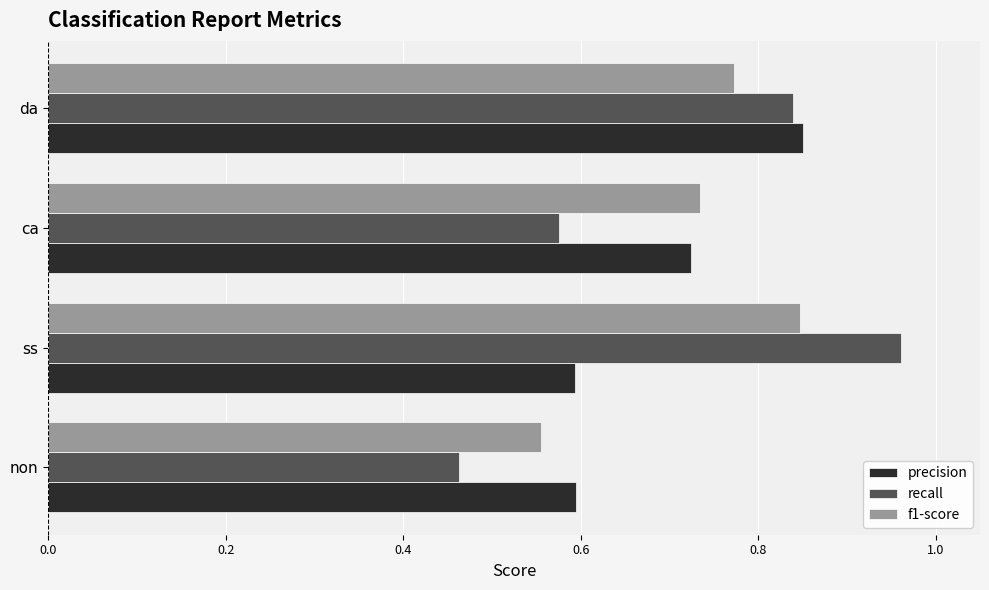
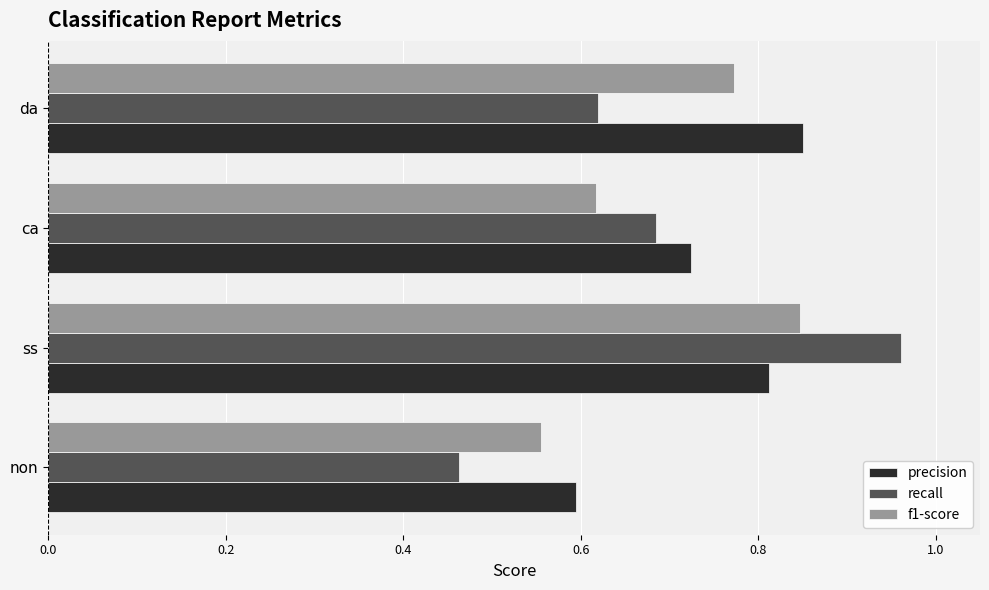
recall, da: 0.84 -> 0.62
f1-score, ca: 0.73 -> 0.62
recall, ca: 0.58 -> 0.69
precision, ss: 0.59 -> 0.81
